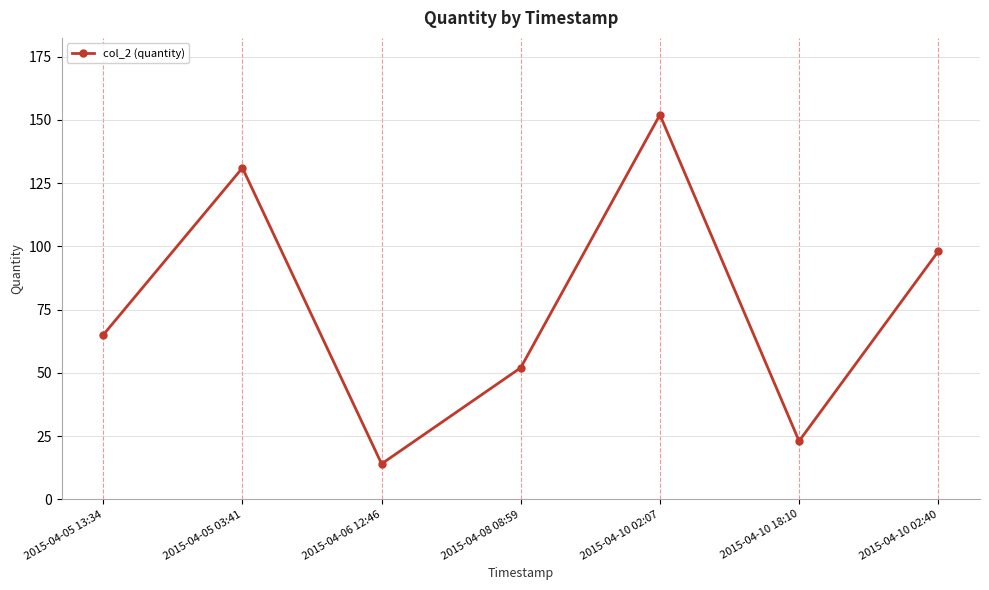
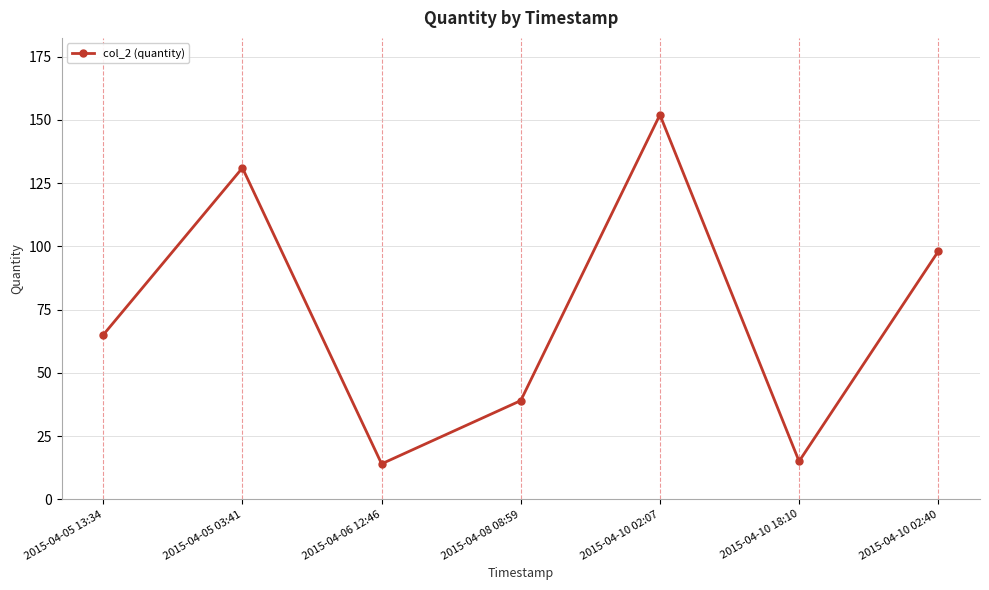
2015-04-08 08:59: 52 -> 39
2015-04-10 18:10: 23 -> 15
